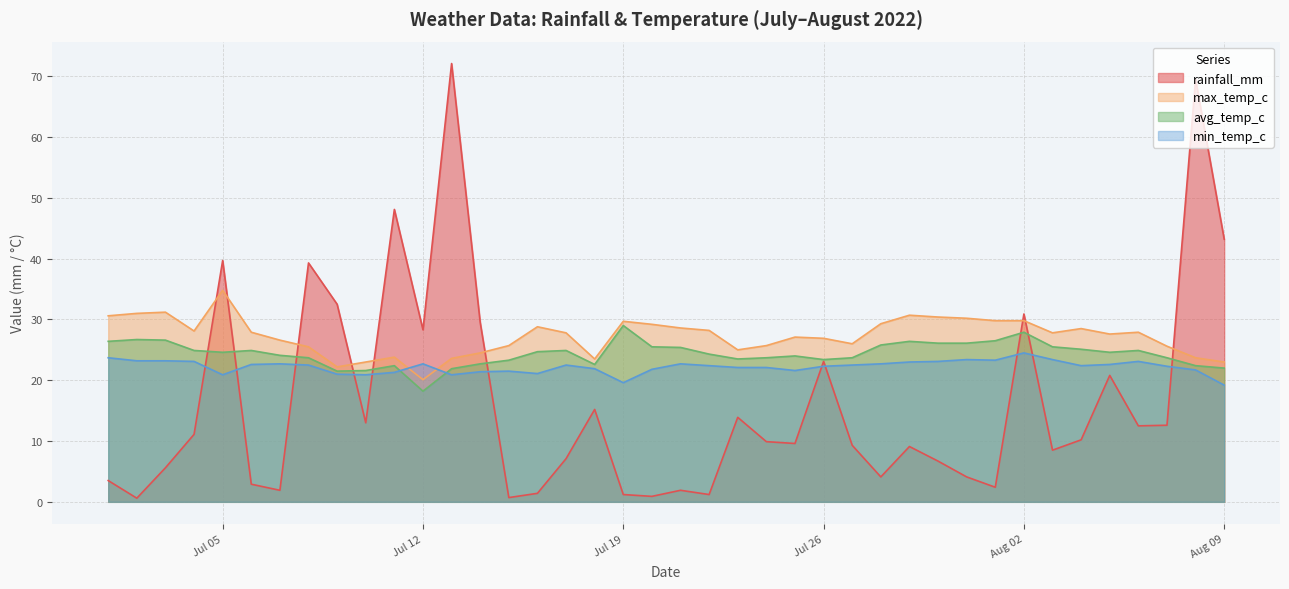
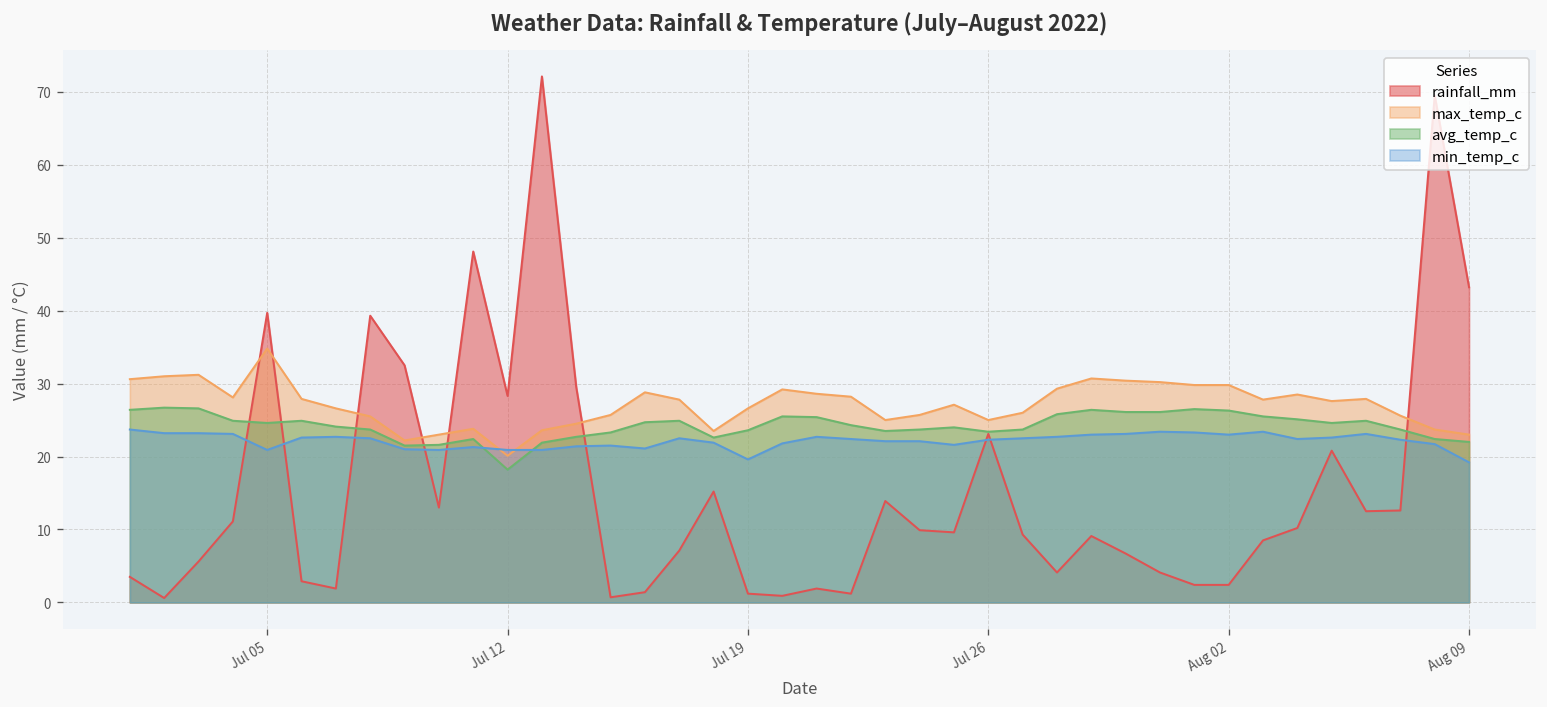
min_temp_c, Jul 12: 23 -> 21
max_temp_c, Jul 19: 30 -> 27
avg_temp_c, Jul 19: 29 -> 24
max_temp_c, Jul 26: 27 -> 25
rainfall_mm, Aug 02: 31 -> 2
avg_temp_c, Aug 02: 28 -> 26
min_temp_c, Aug 02: 25 -> 23
